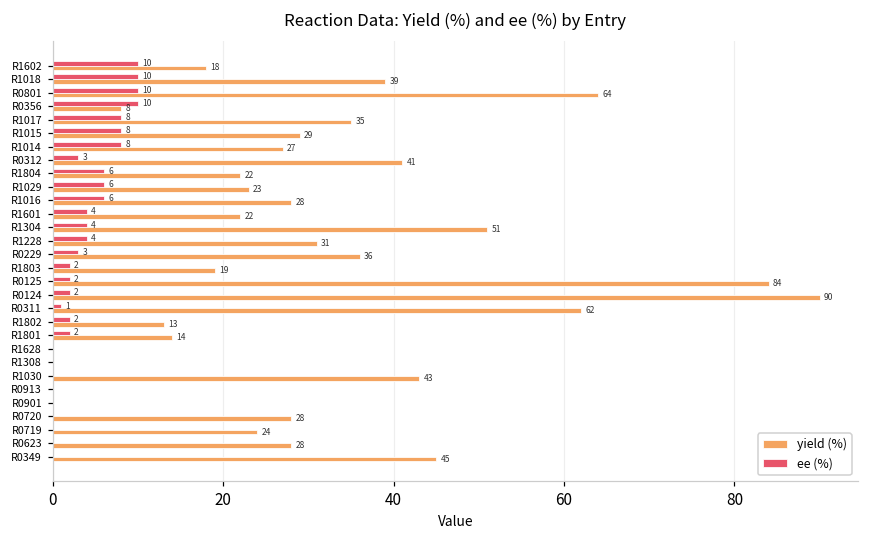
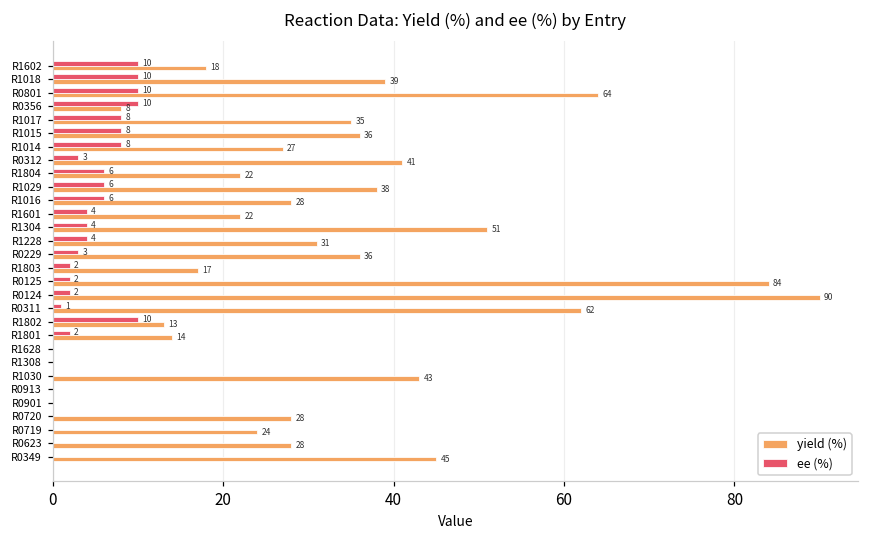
yield (%), R1015: 29 -> 36
yield (%), R1029: 23 -> 38
yield (%), R1803: 19 -> 17
ee (%), R1802: 2 -> 10
